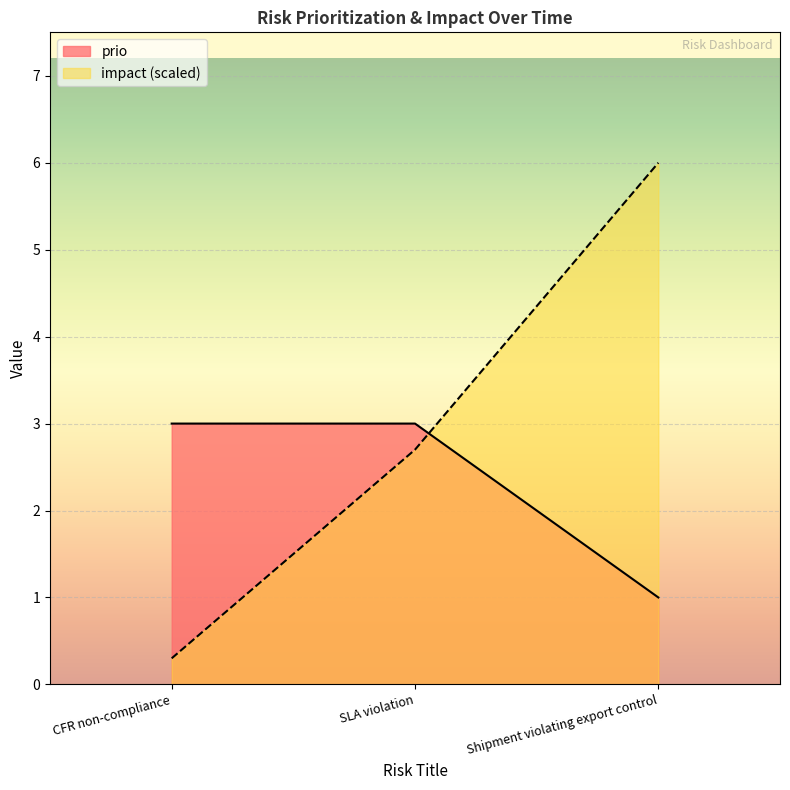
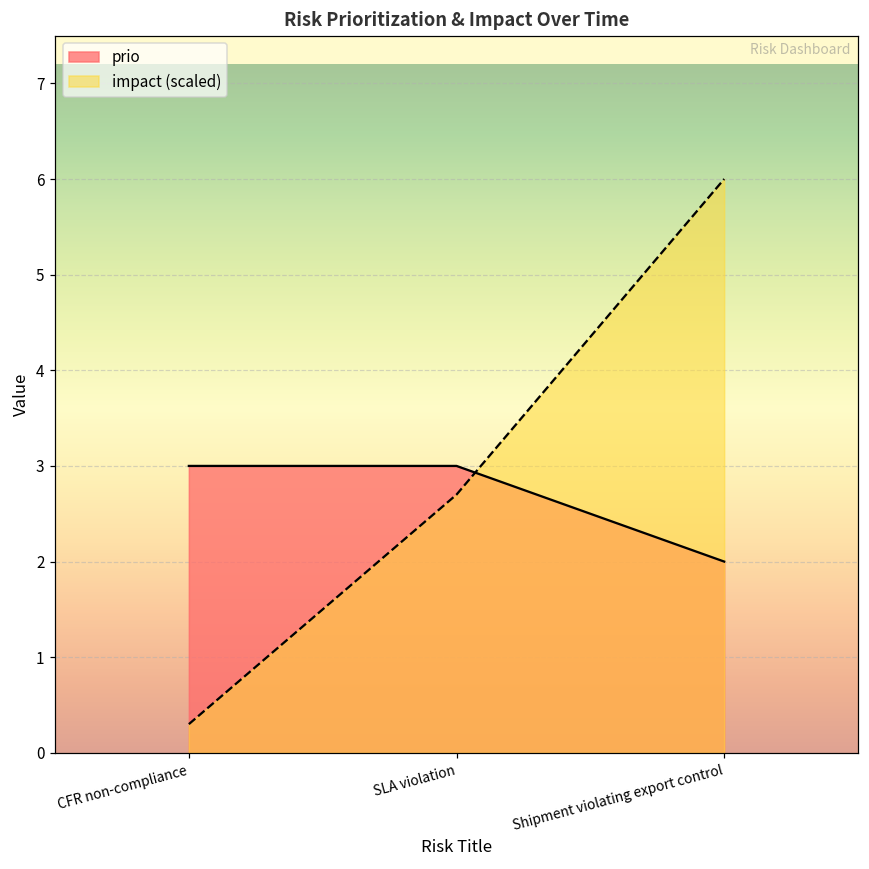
prio, Shipment violating export control: 1 -> 2
